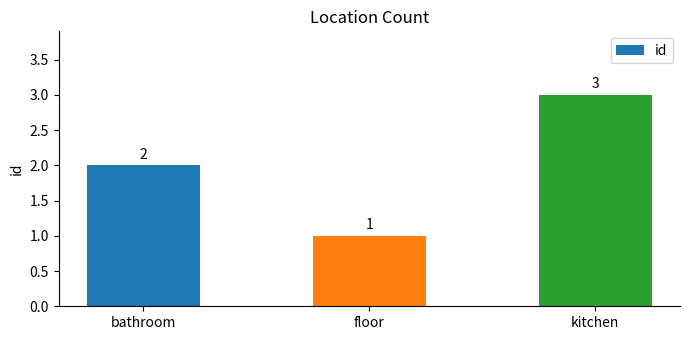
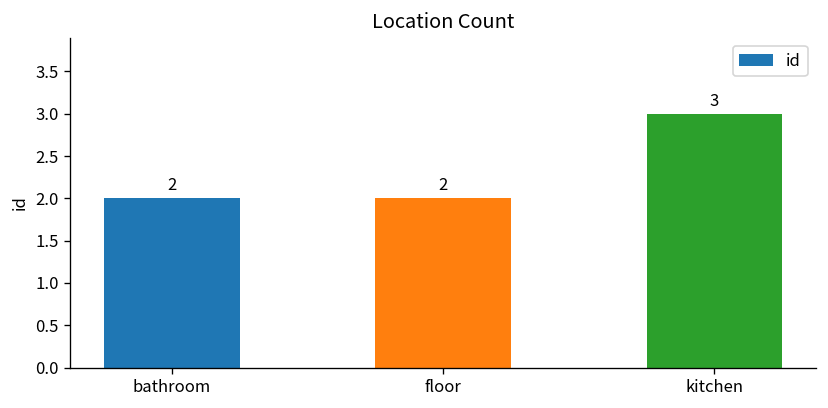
floor: 1 -> 2
